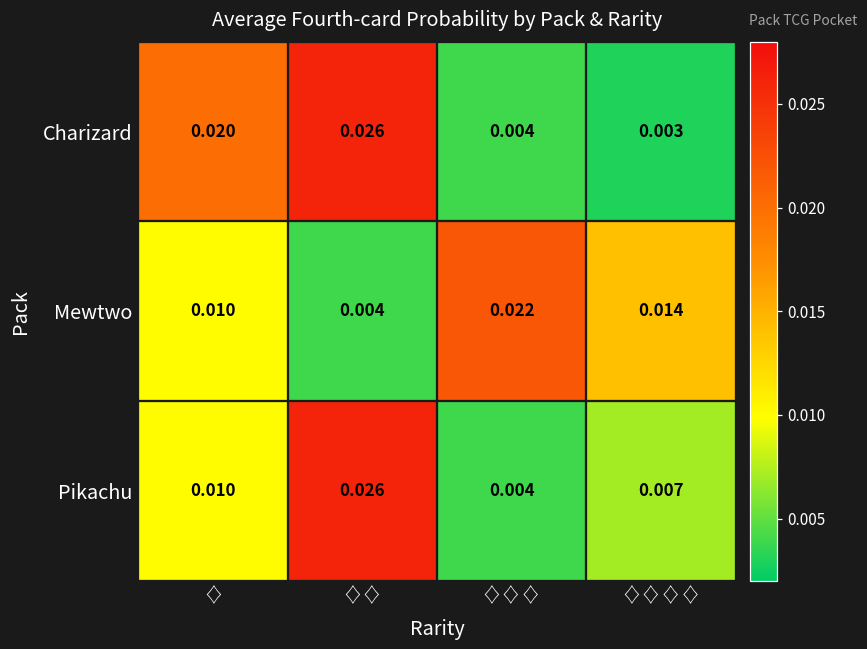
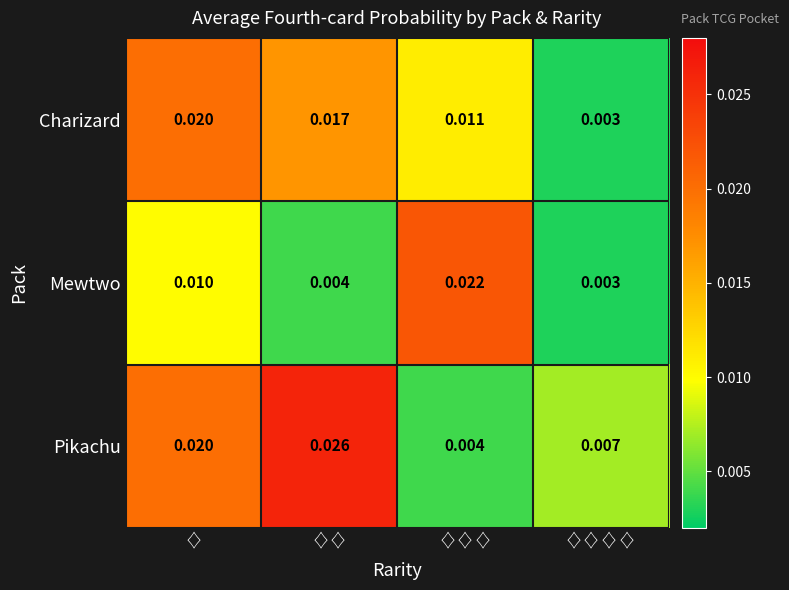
Charizard, ♢♢: 0.026 -> 0.017
Charizard, ♢♢♢: 0.004 -> 0.011
Mewtwo, ♢♢♢♢: 0.014 -> 0.003
Pikachu, ♢: 0.010 -> 0.020
